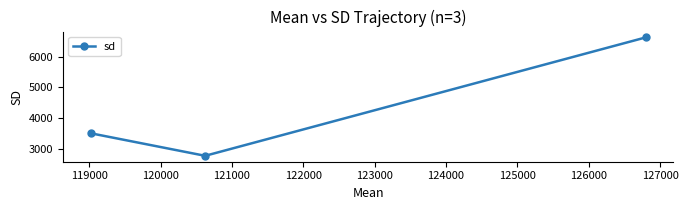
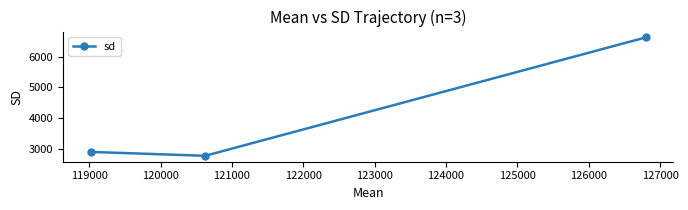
119000: 3500 -> 2900
